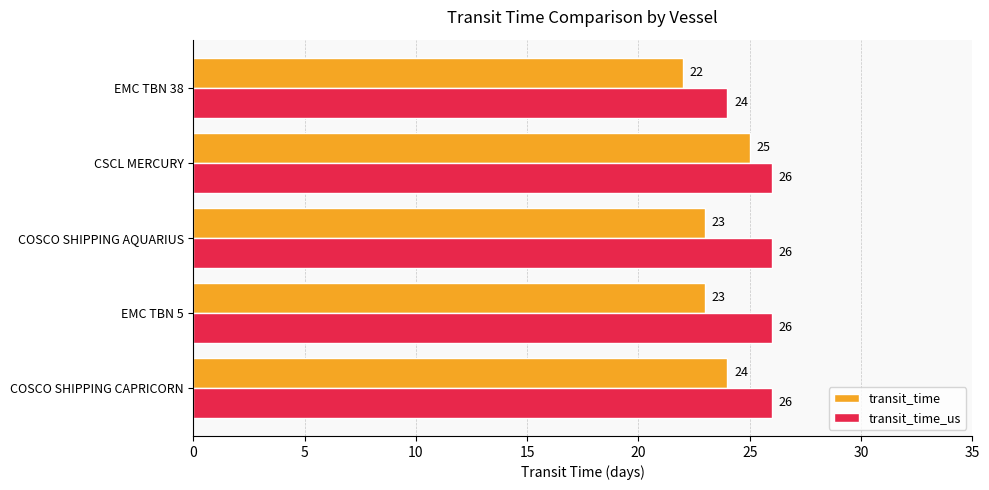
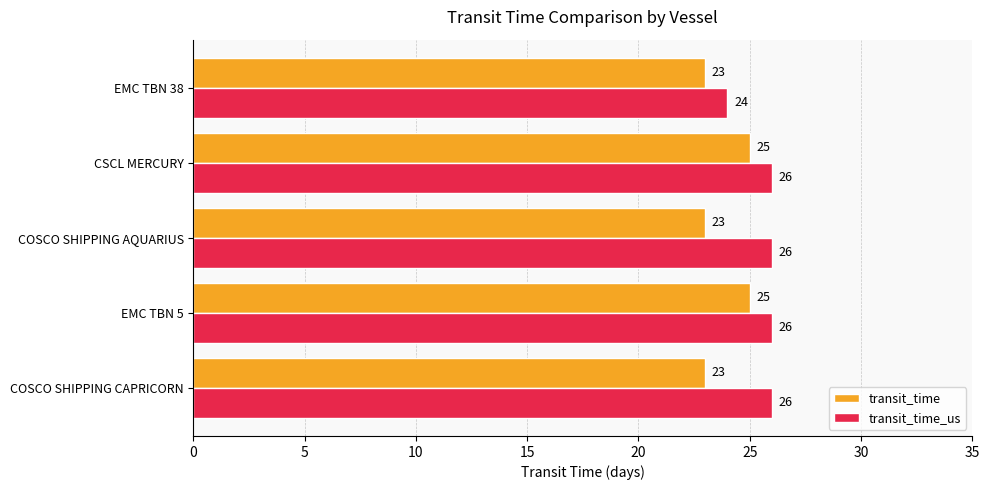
transit_time, EMC TBN 38: 22 -> 23
transit_time, EMC TBN 5: 23 -> 25
transit_time, COSCO SHIPPING CAPRICORN: 24 -> 23
